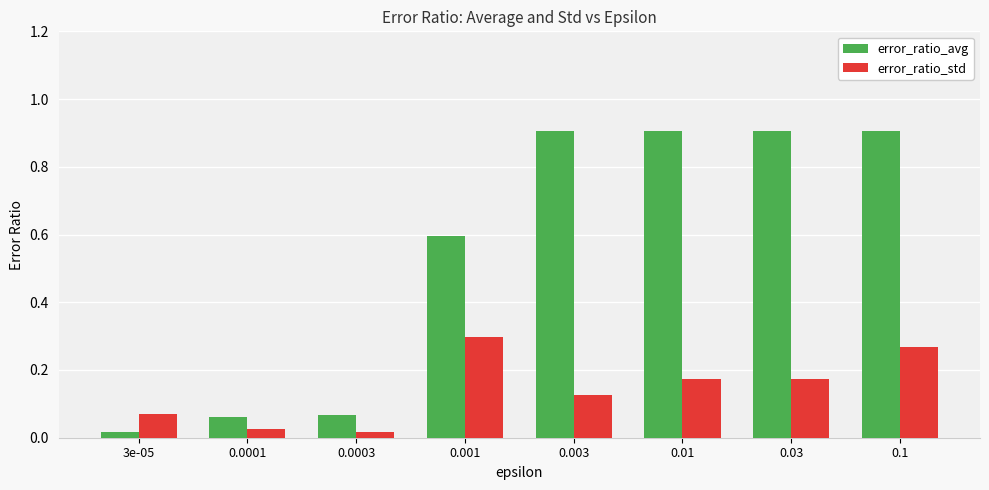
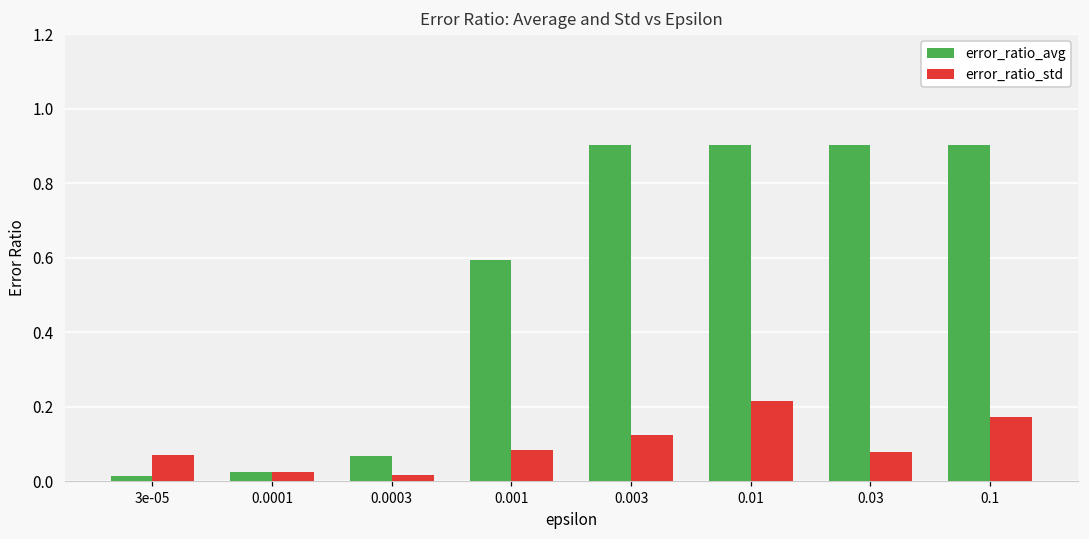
error_ratio_avg, 0.0001: 0.06 -> 0.02
error_ratio_std, 0.001: 0.30 -> 0.09
error_ratio_std, 0.01: 0.17 -> 0.22
error_ratio_std, 0.03: 0.17 -> 0.08
error_ratio_std, 0.1: 0.27 -> 0.17
